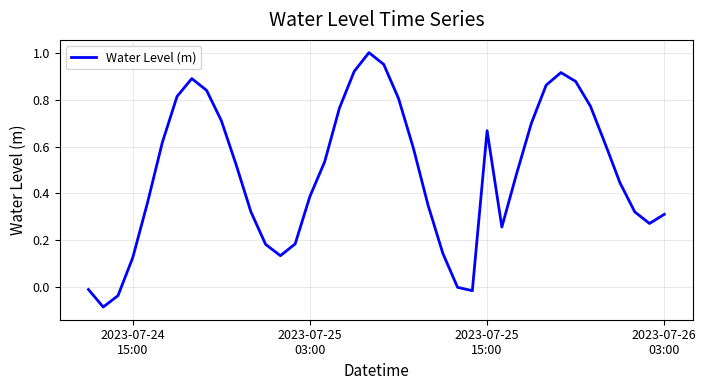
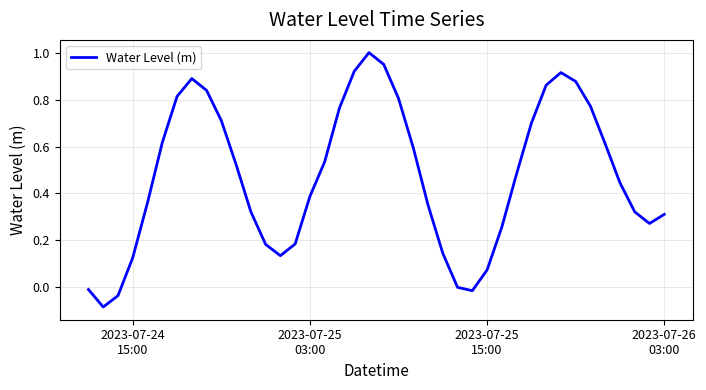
2023-07-25 15:00: 0.67 -> 0.07
